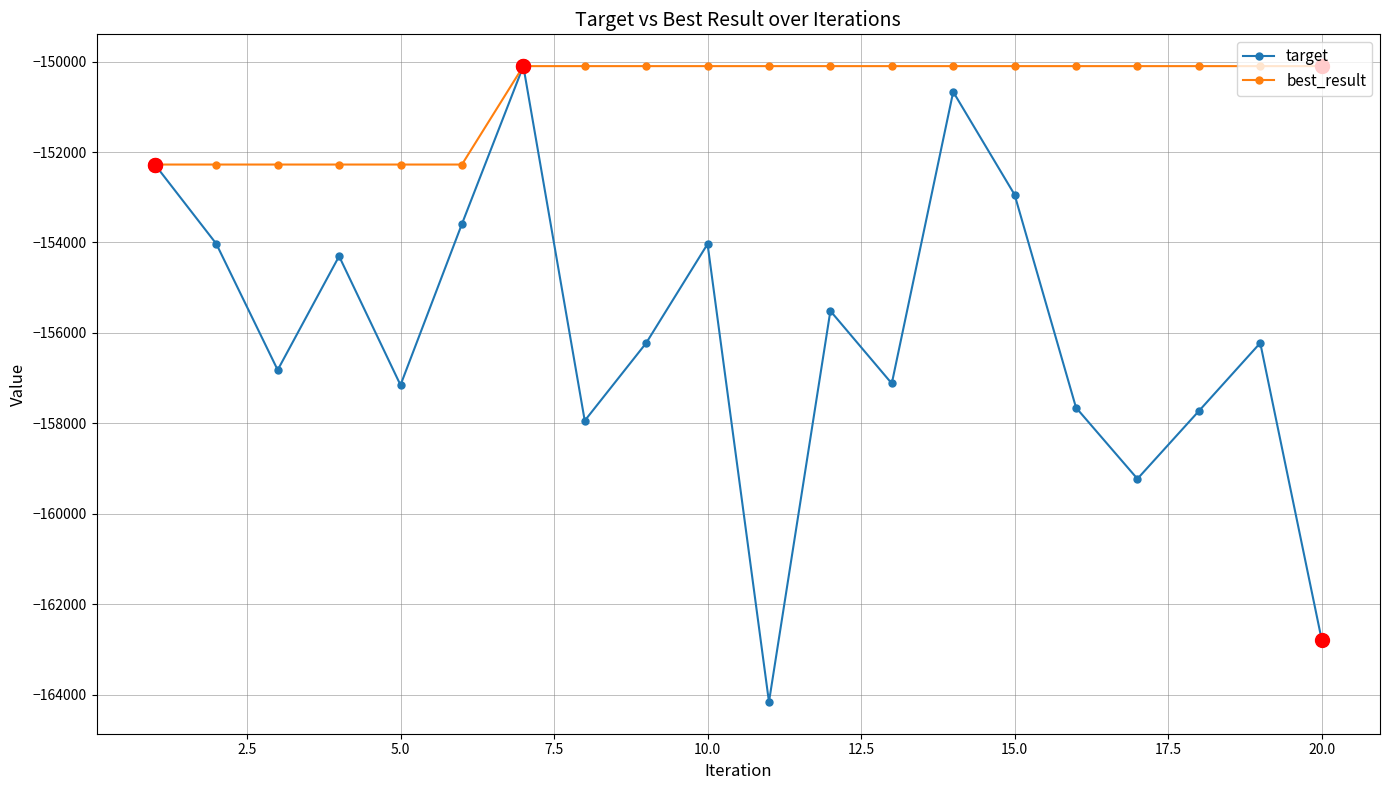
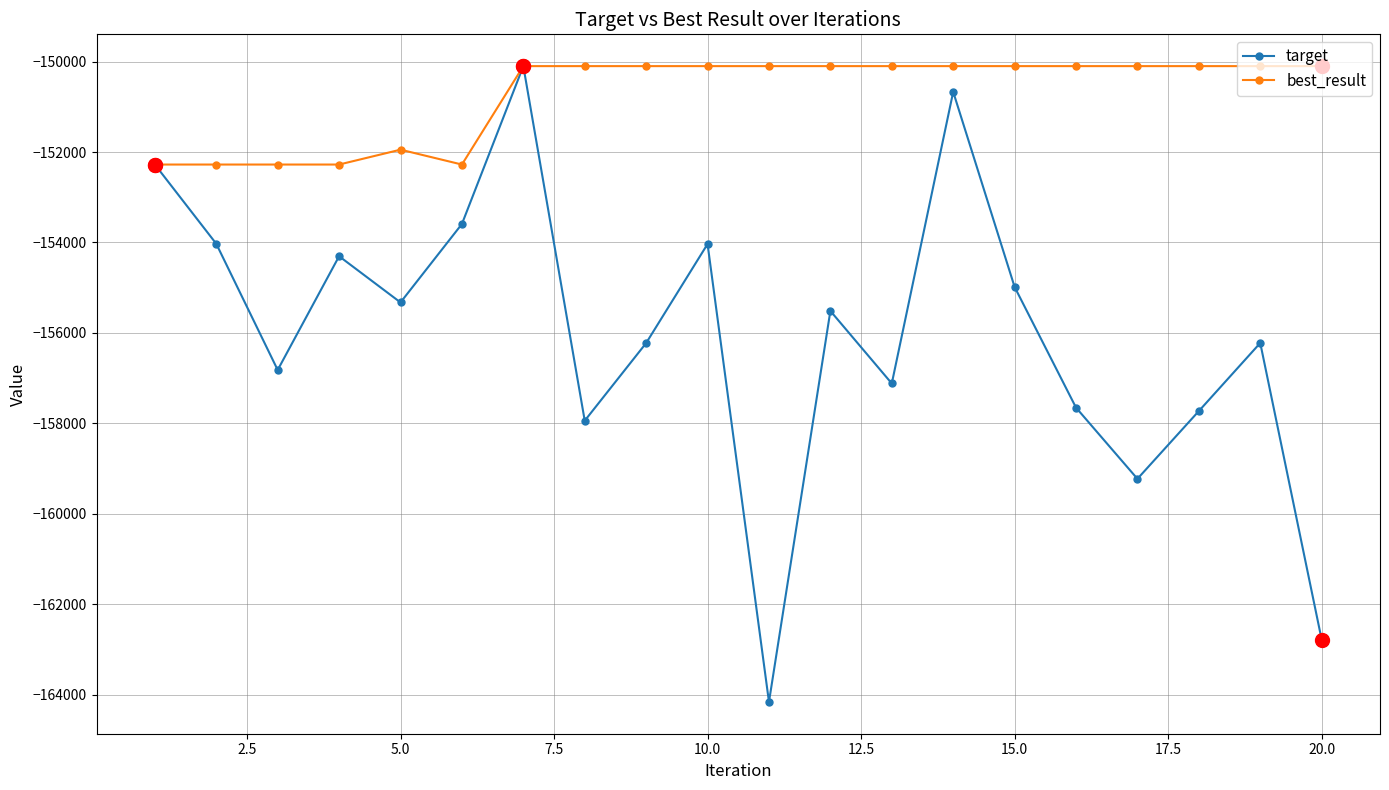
target, 5.0: -157200 -> -155300
best_result, 5.0: -152300 -> -151900
target, 15.0: -152900 -> -155000
